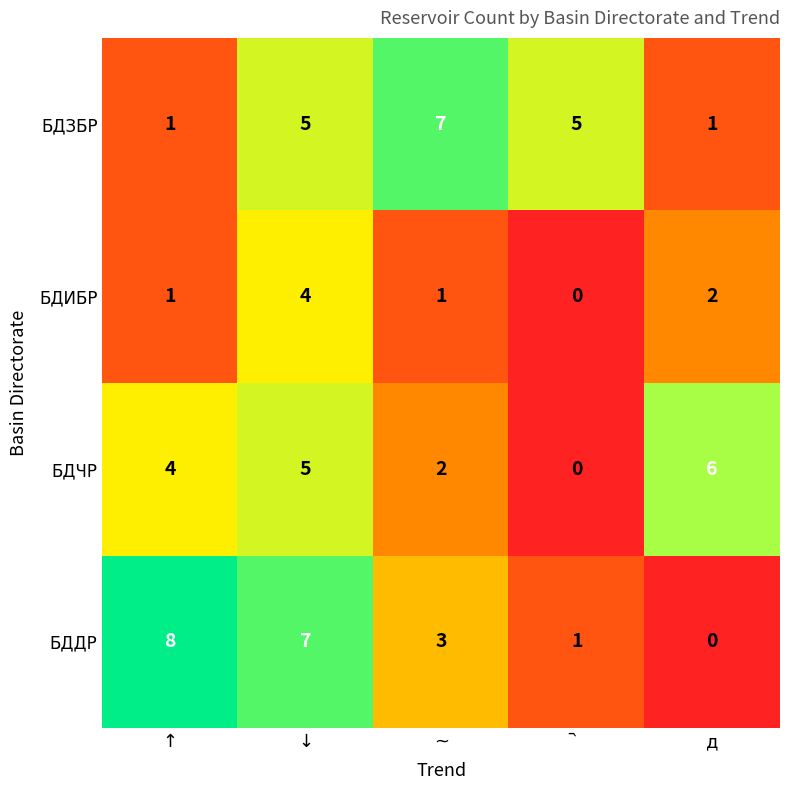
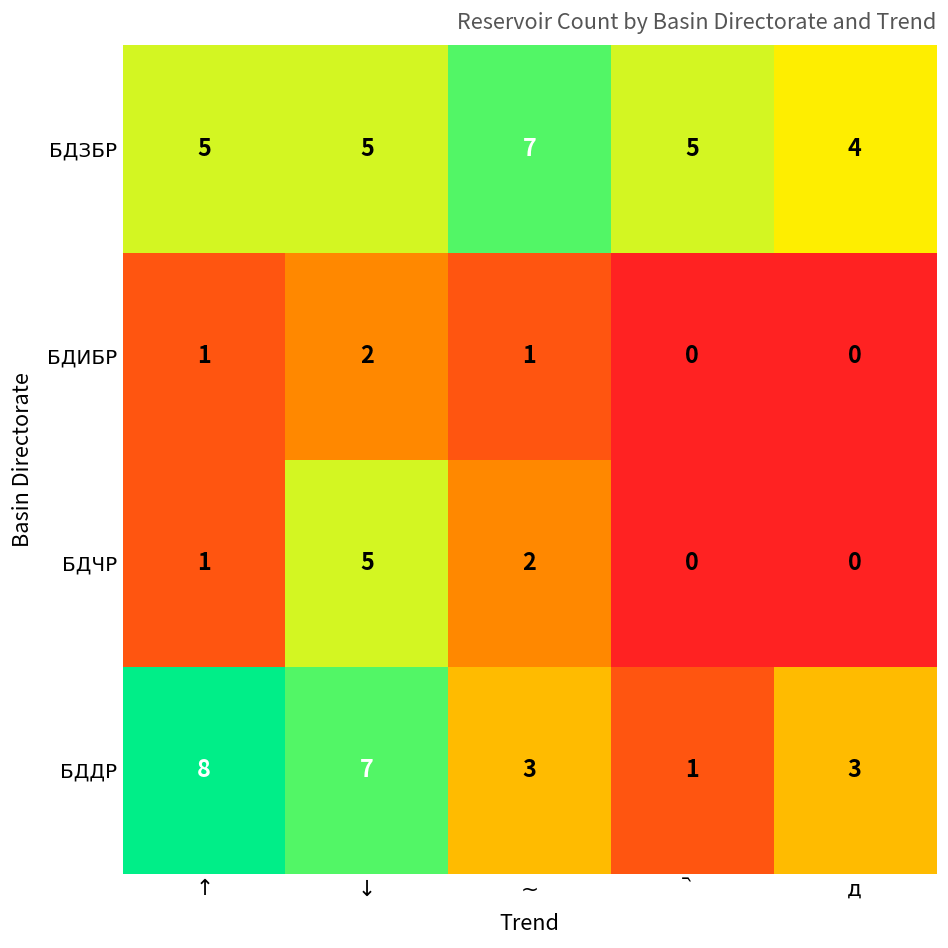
БДЗБР, ↑: 1 -> 5
БДЗБР, д: 1 -> 4
БДИБР, ↓: 4 -> 2
БДИБР, д: 2 -> 0
БДЧР, ↑: 4 -> 1
БДЧР, д: 6 -> 0
БДДР, д: 0 -> 3
